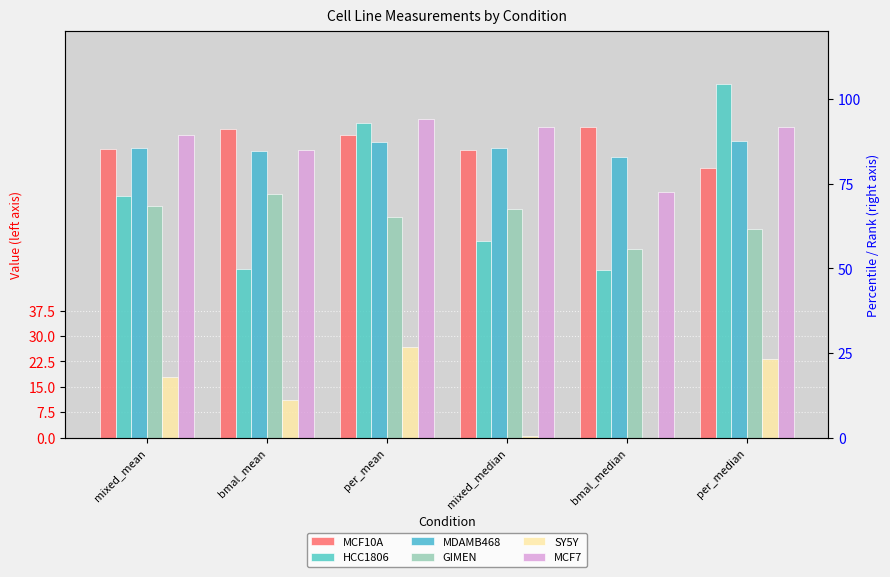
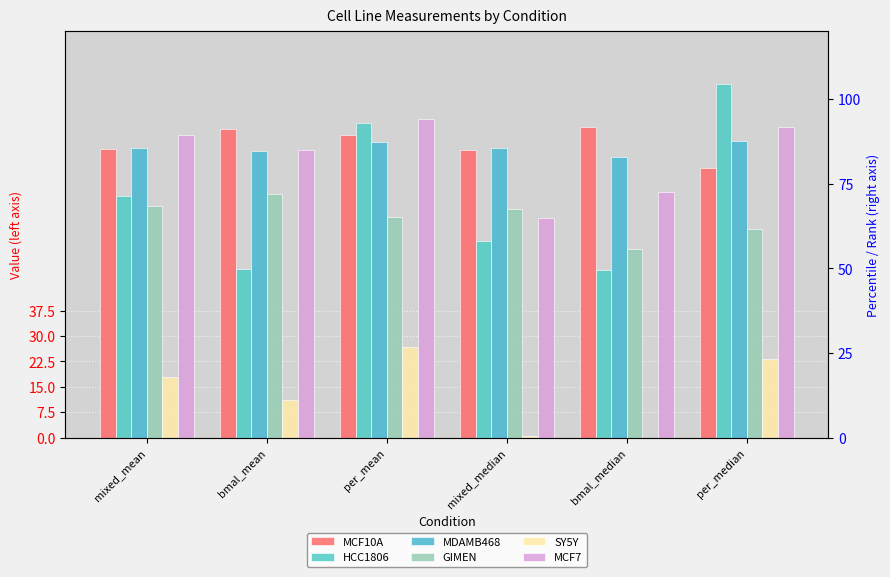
MCF7, mixed_median: 92 -> 65
